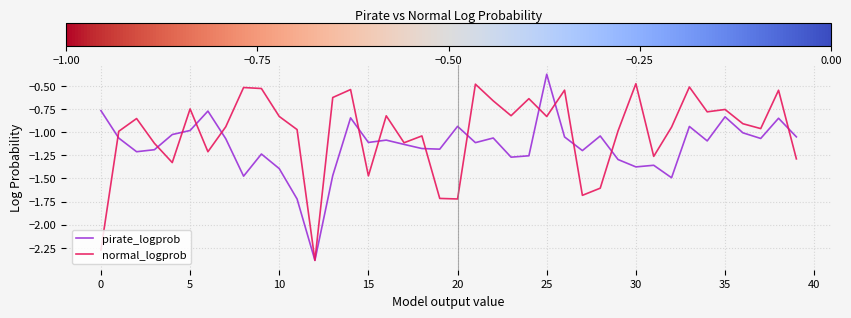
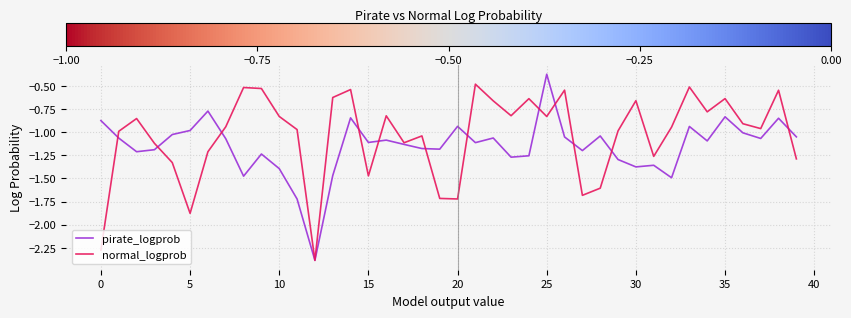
pirate_logprob, 0: -0.8 -> -0.9
normal_logprob, 5: -0.7 -> -1.9
normal_logprob, 30: -0.5 -> -0.7
normal_logprob, 35: -0.8 -> -0.6
